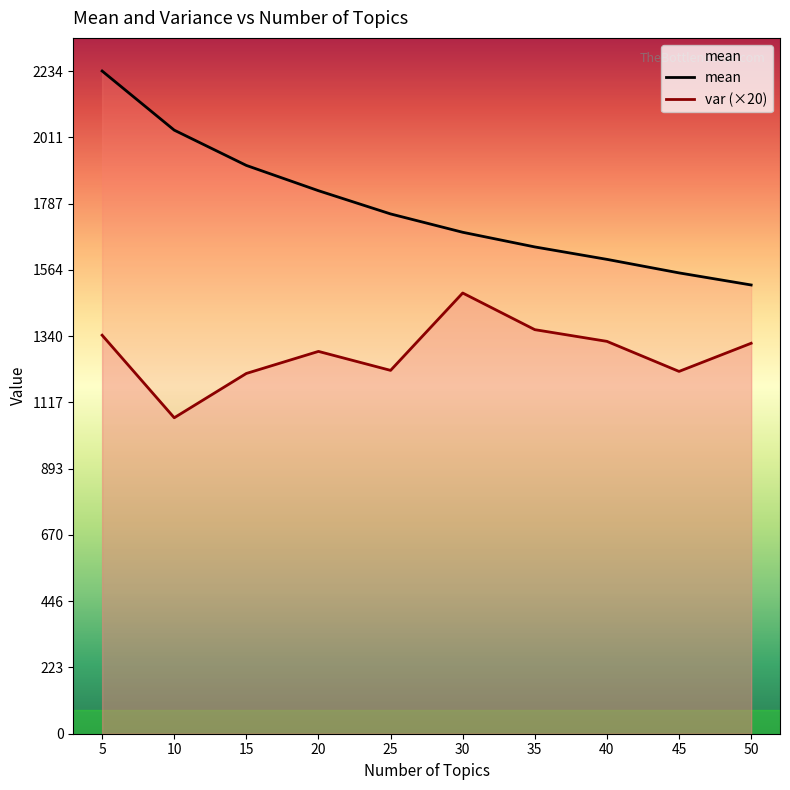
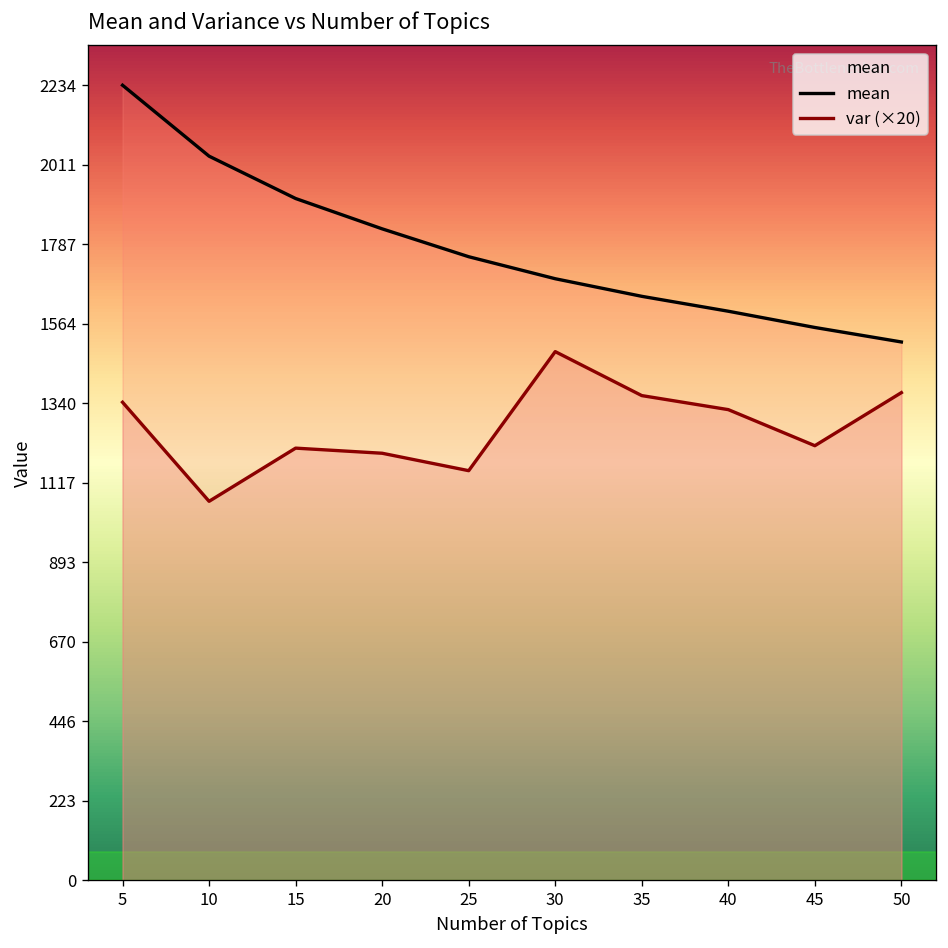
var (×20), 20: 1290 -> 1200
var (×20), 25: 1230 -> 1150
var (×20), 50: 1320 -> 1370
